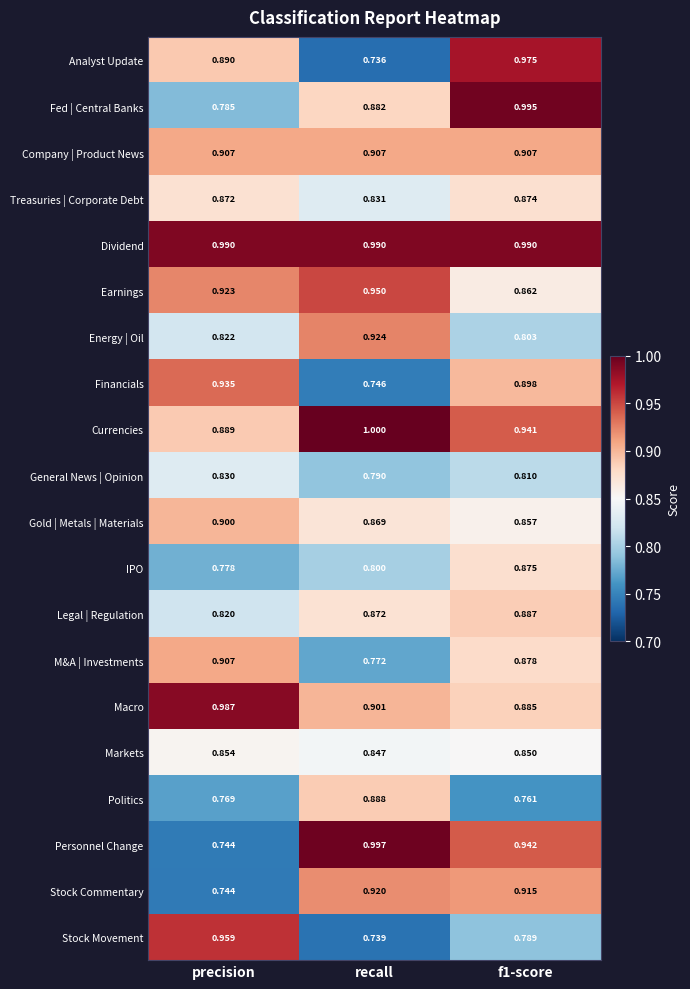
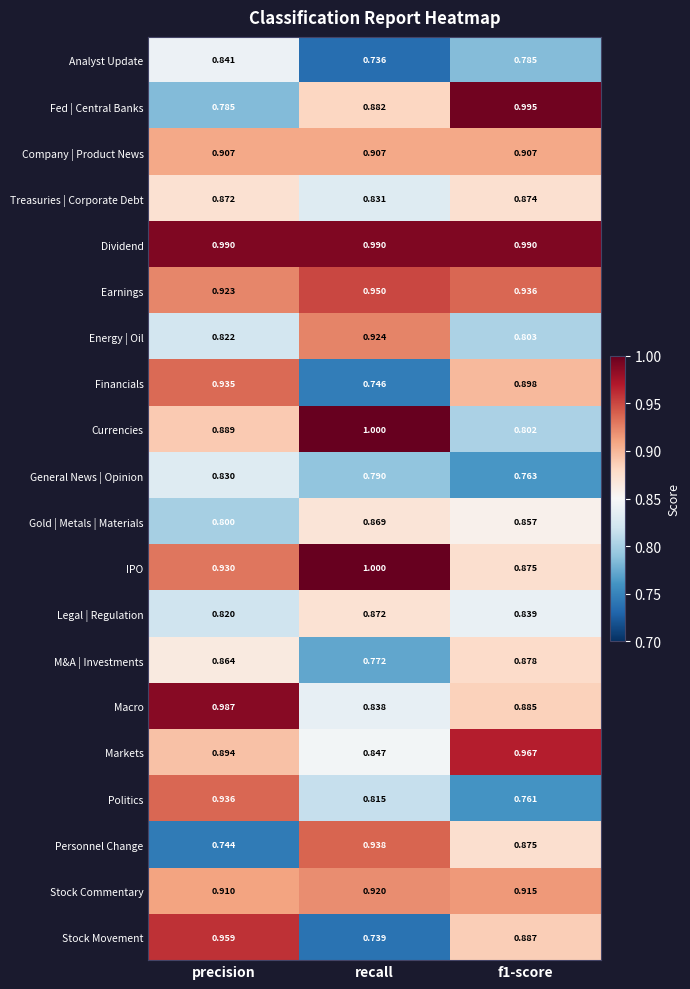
Analyst Update, precision: 0.890 -> 0.841
Analyst Update, f1-score: 0.975 -> 0.785
Earnings, f1-score: 0.862 -> 0.936
Currencies, f1-score: 0.941 -> 0.802
General News | Opinion, f1-score: 0.810 -> 0.763
Gold | Metals | Materials, precision: 0.900 -> 0.800
IPO, precision: 0.778 -> 0.930
IPO, recall: 0.800 -> 1.000
Legal | Regulation, f1-score: 0.887 -> 0.839
M&A | Investments, precision: 0.907 -> 0.864
Macro, recall: 0.901 -> 0.838
Markets, precision: 0.854 -> 0.894
Markets, f1-score: 0.850 -> 0.967
Politics, precision: 0.769 -> 0.936
Politics, recall: 0.888 -> 0.815
Personnel Change, recall: 0.997 -> 0.938
Personnel Change, f1-score: 0.942 -> 0.875
Stock Commentary, precision: 0.744 -> 0.910
Stock Movement, f1-score: 0.789 -> 0.887
